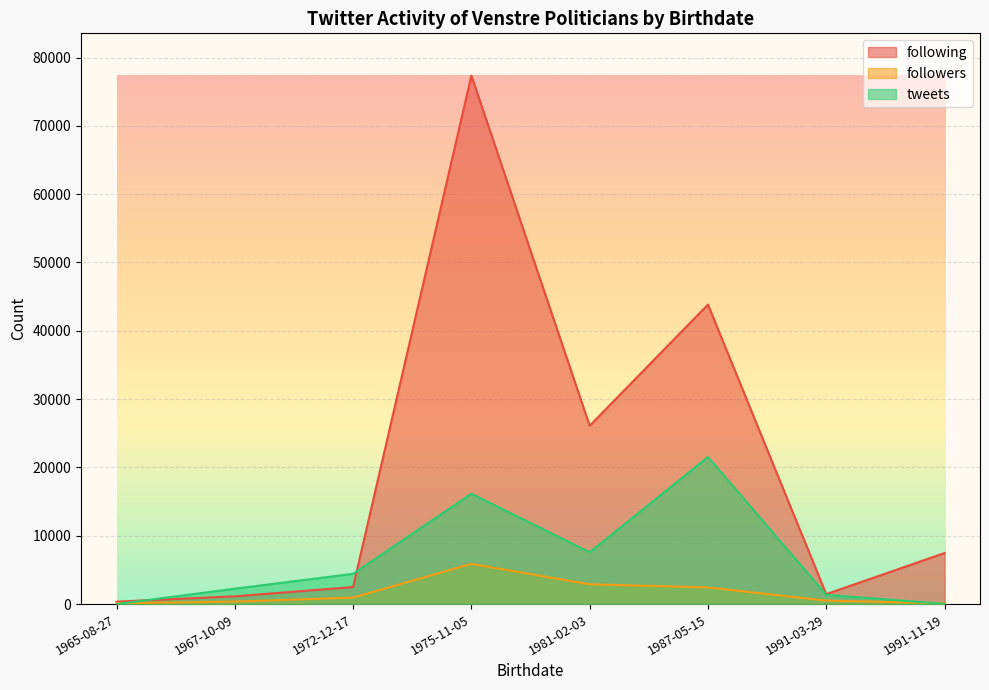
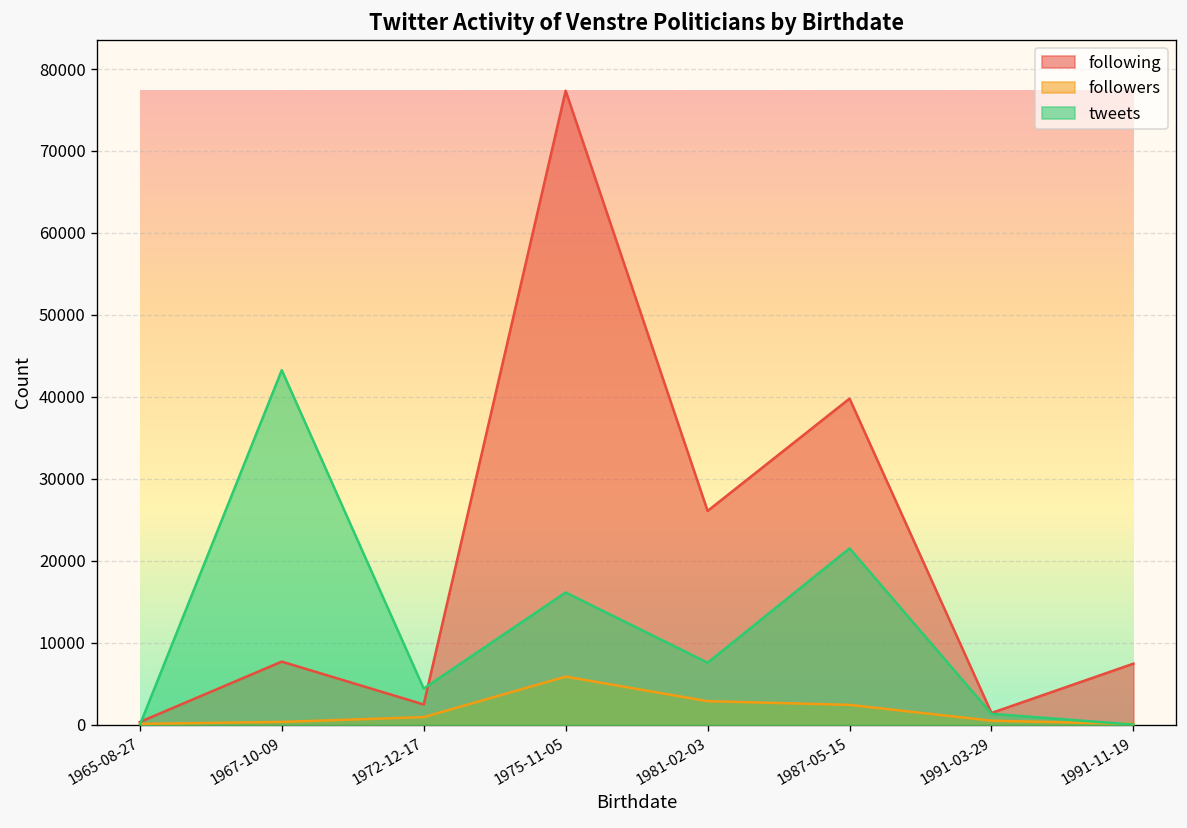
following, 1967-10-09: 1000 -> 8000
tweets, 1967-10-09: 2000 -> 43000
following, 1987-05-15: 44000 -> 40000
